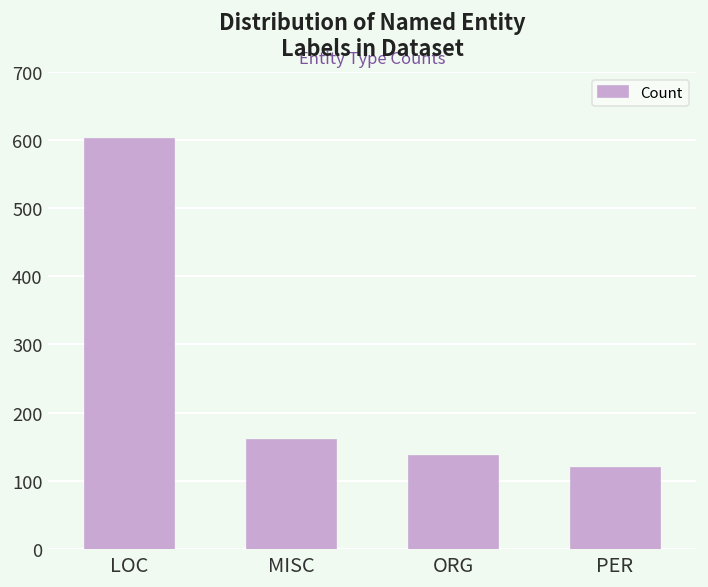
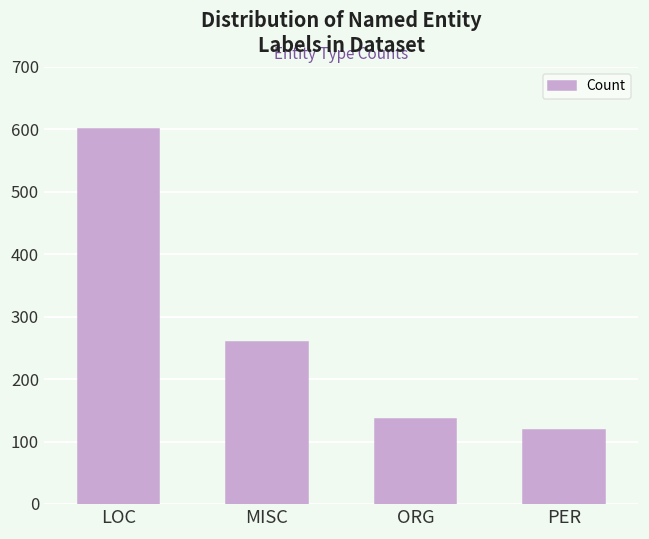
MISC: 160 -> 260
